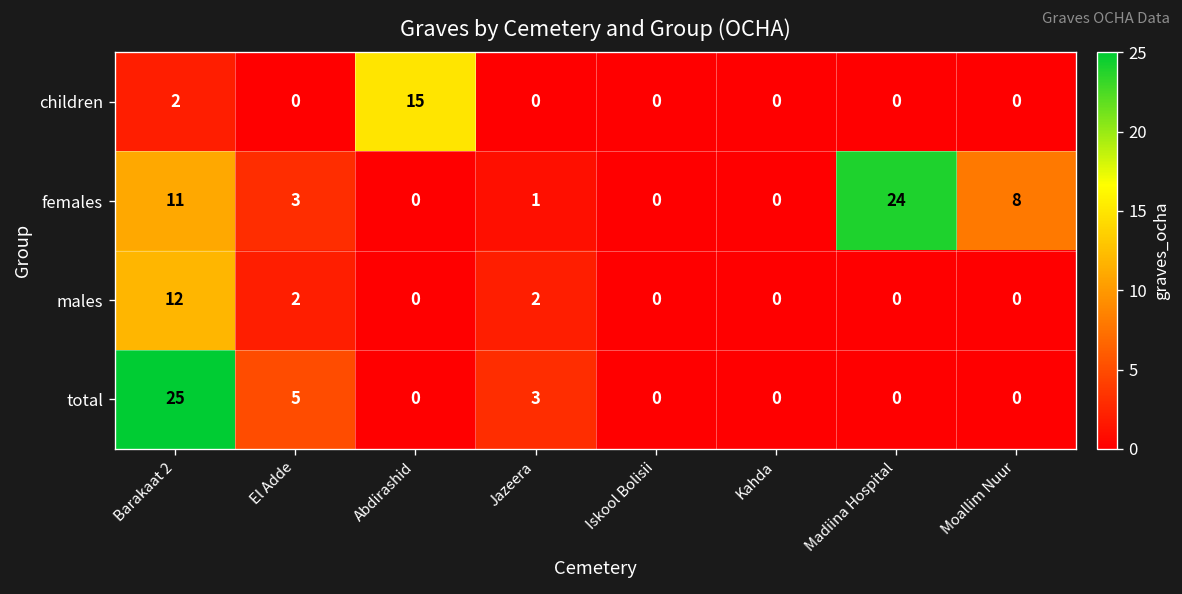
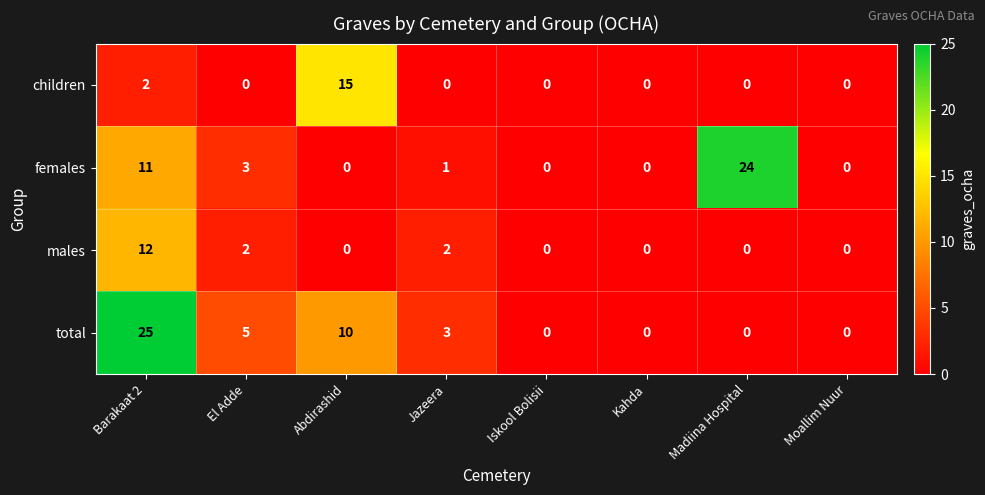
females, Moallim Nuur: 8 -> 0
total, Abdirashid: 0 -> 10
